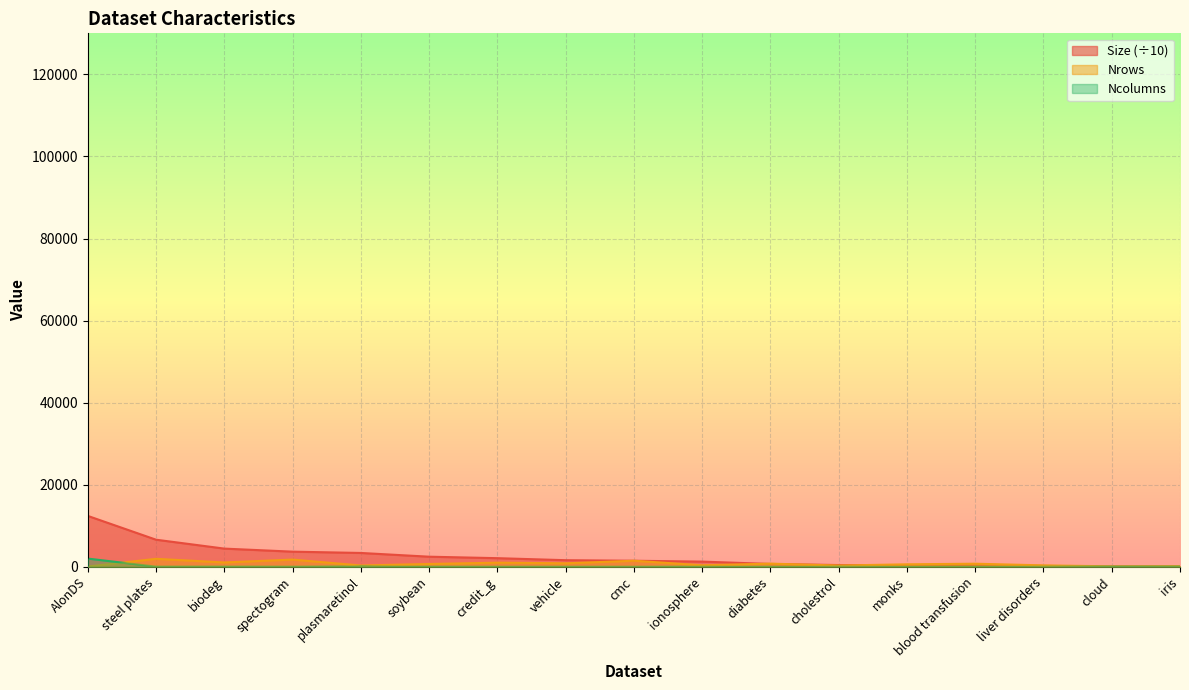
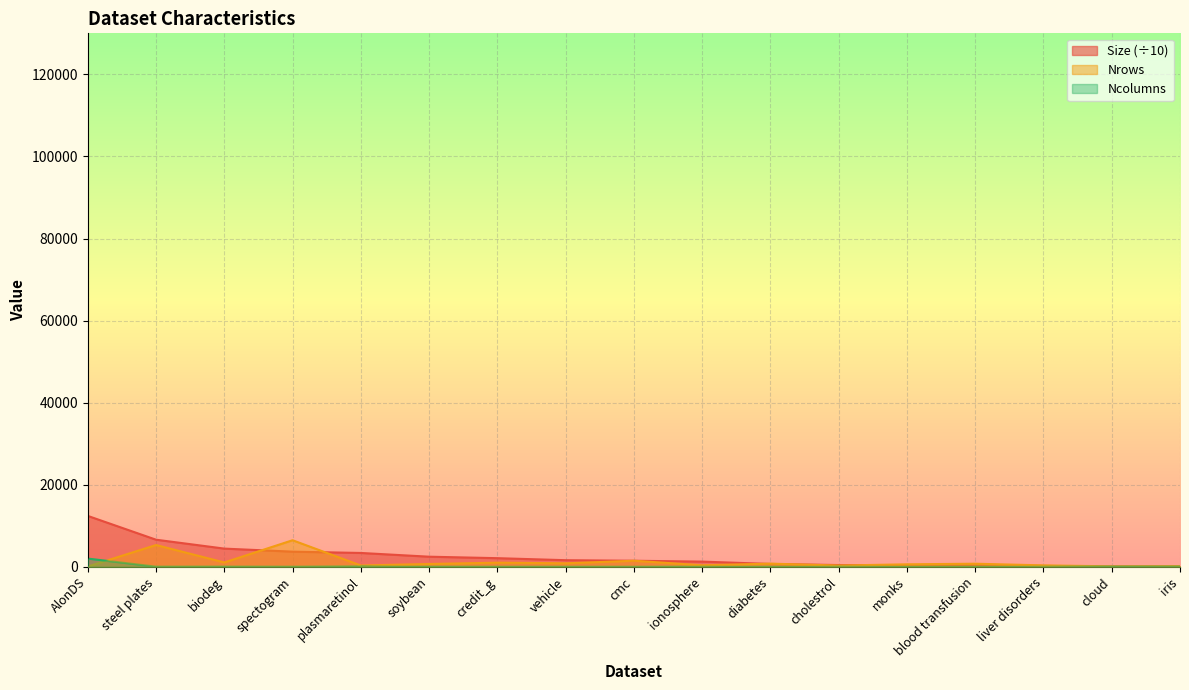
Nrows, steel plates: 2000 -> 5000
Nrows, spectogram: 2000 -> 6000
